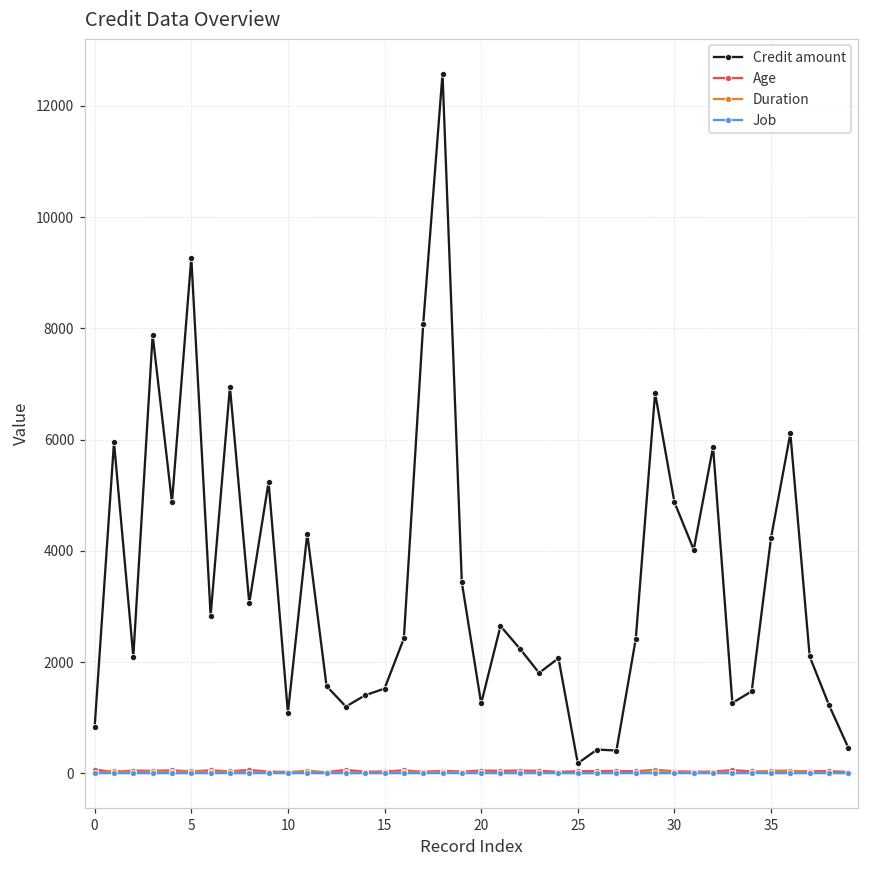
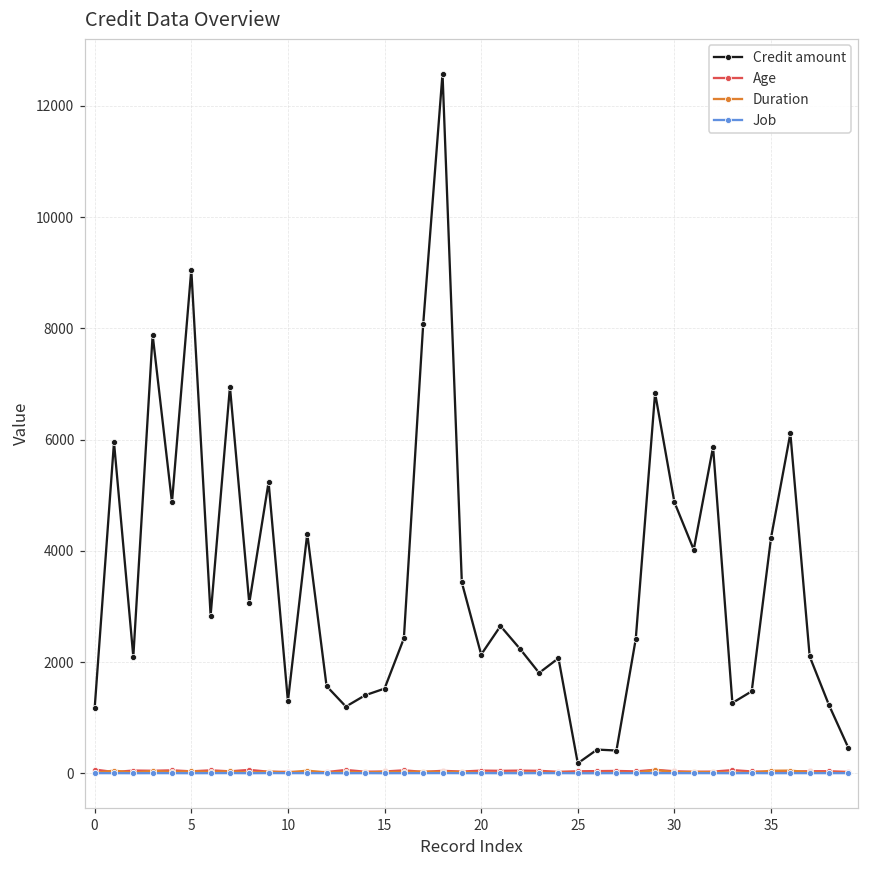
Credit amount, 0: 800 -> 1200
Credit amount, 5: 9300 -> 9100
Credit amount, 10: 1100 -> 1300
Credit amount, 20: 1300 -> 2100
